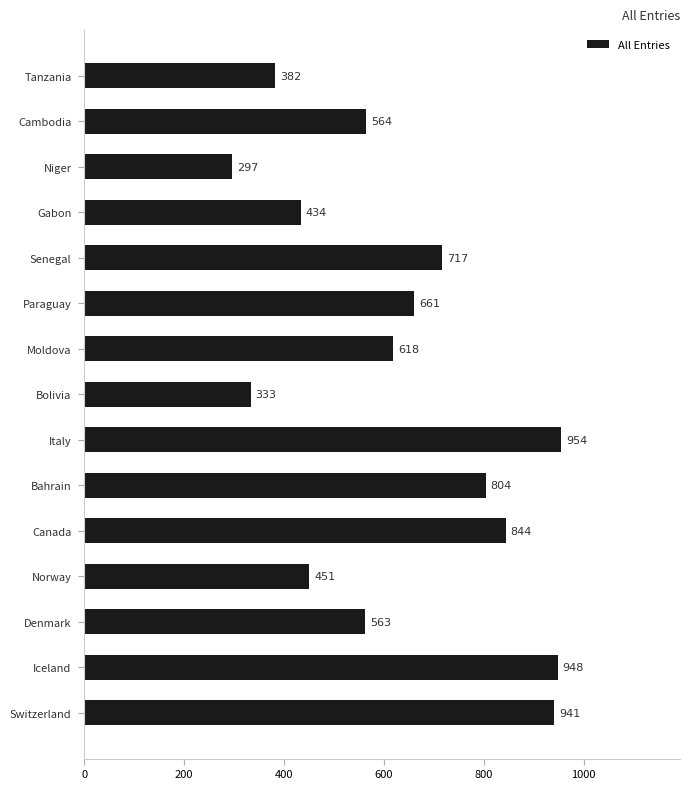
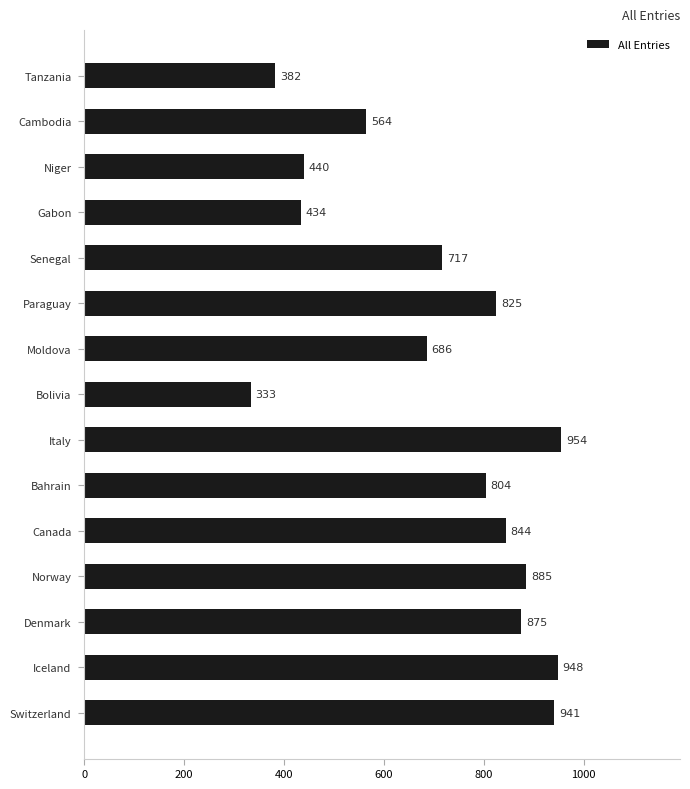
Niger: 297 -> 440
Paraguay: 661 -> 825
Moldova: 618 -> 686
Norway: 451 -> 885
Denmark: 563 -> 875
